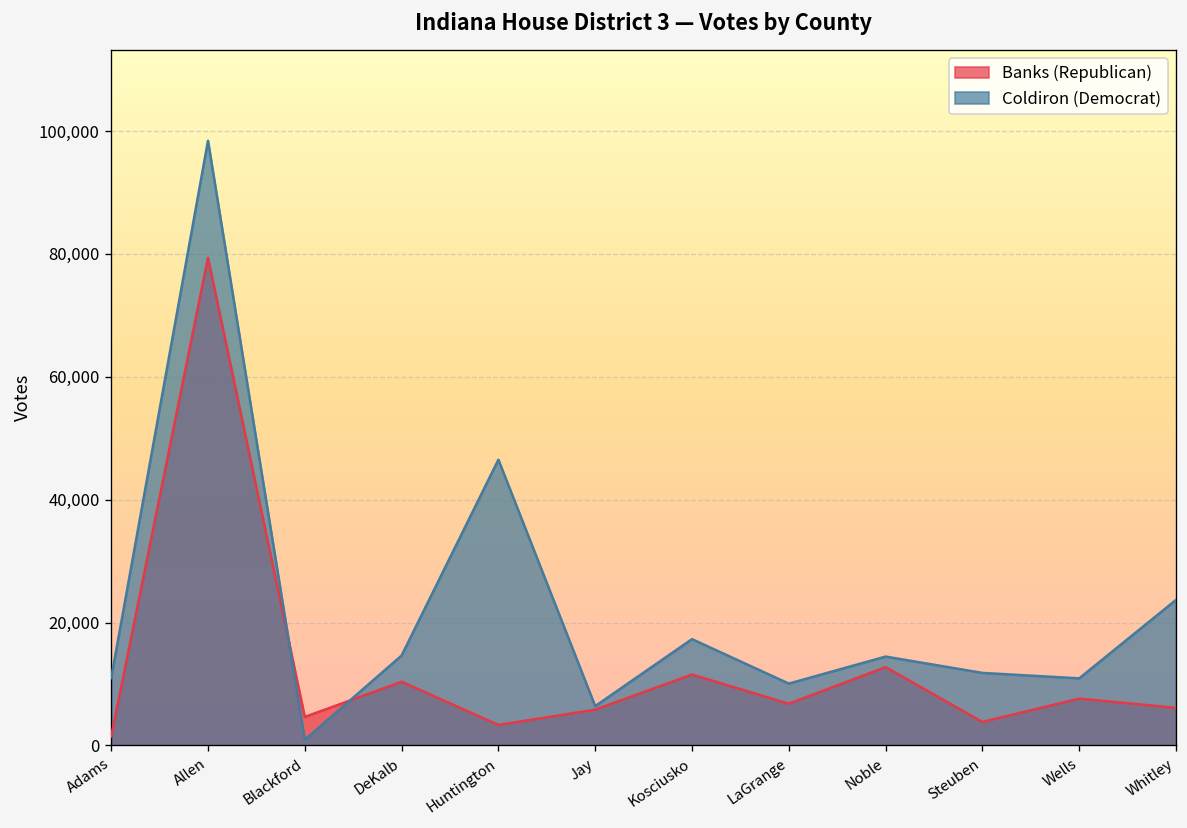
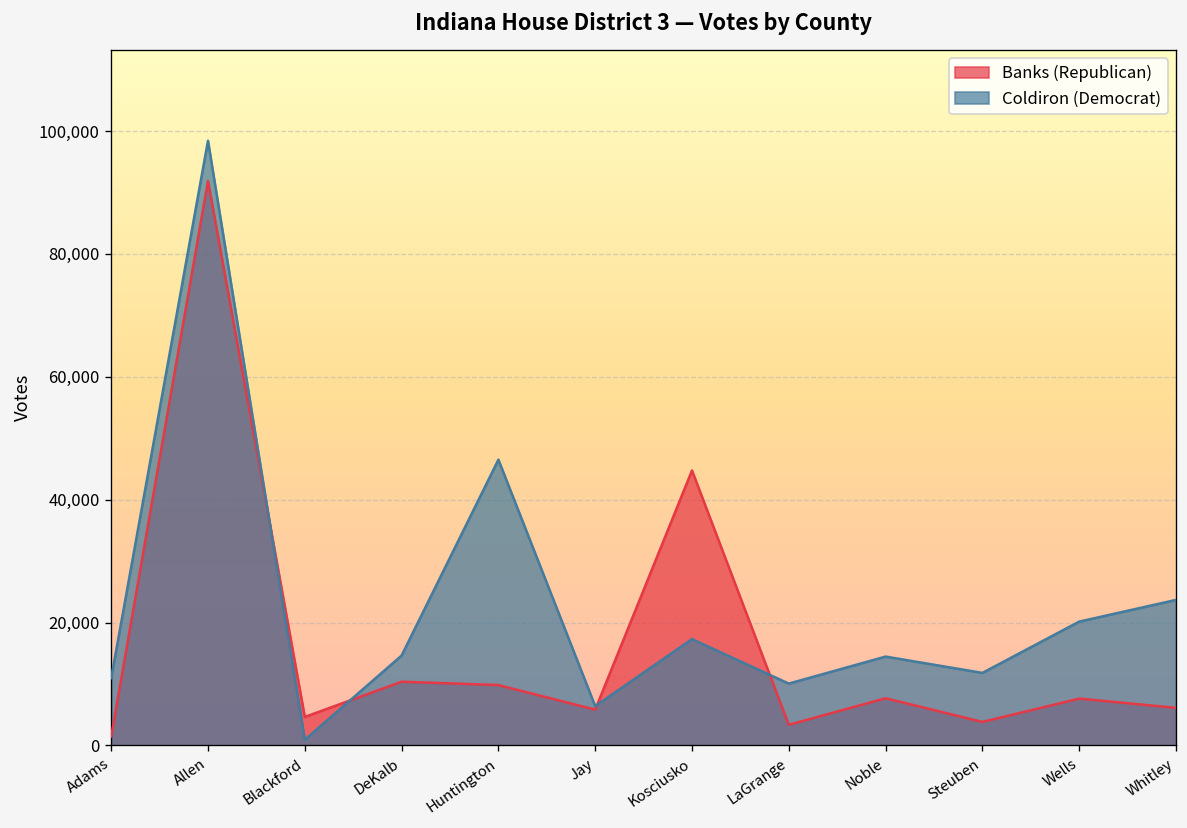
Banks (Republican), Allen: 79,000 -> 92,000
Banks (Republican), Huntington: 3,000 -> 10,000
Banks (Republican), Kosciusko: 12,000 -> 45,000
Banks (Republican), LaGrange: 7,000 -> 3,000
Banks (Republican), Noble: 13,000 -> 8,000
Coldiron (Democrat), Wells: 11,000 -> 20,000
